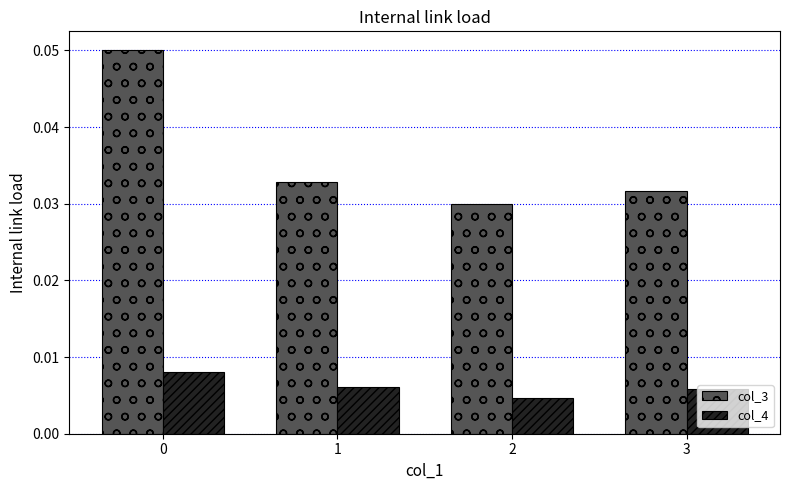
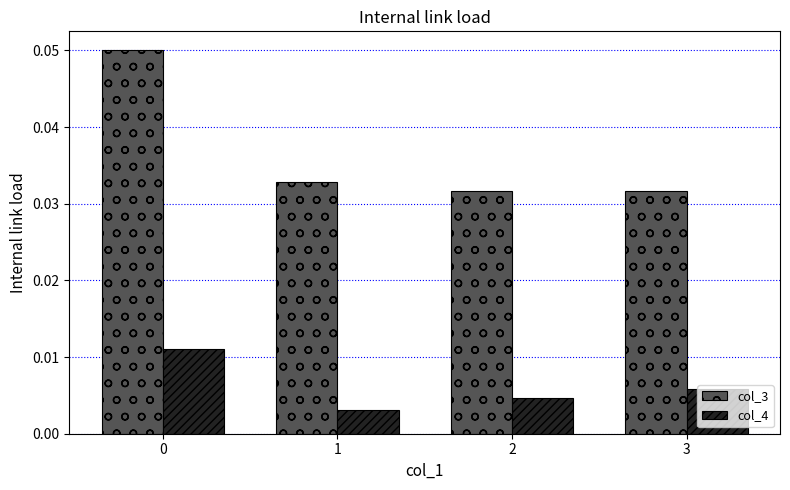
col_4, 0: 0.008 -> 0.011
col_4, 1: 0.006 -> 0.003
col_3, 2: 0.030 -> 0.032
